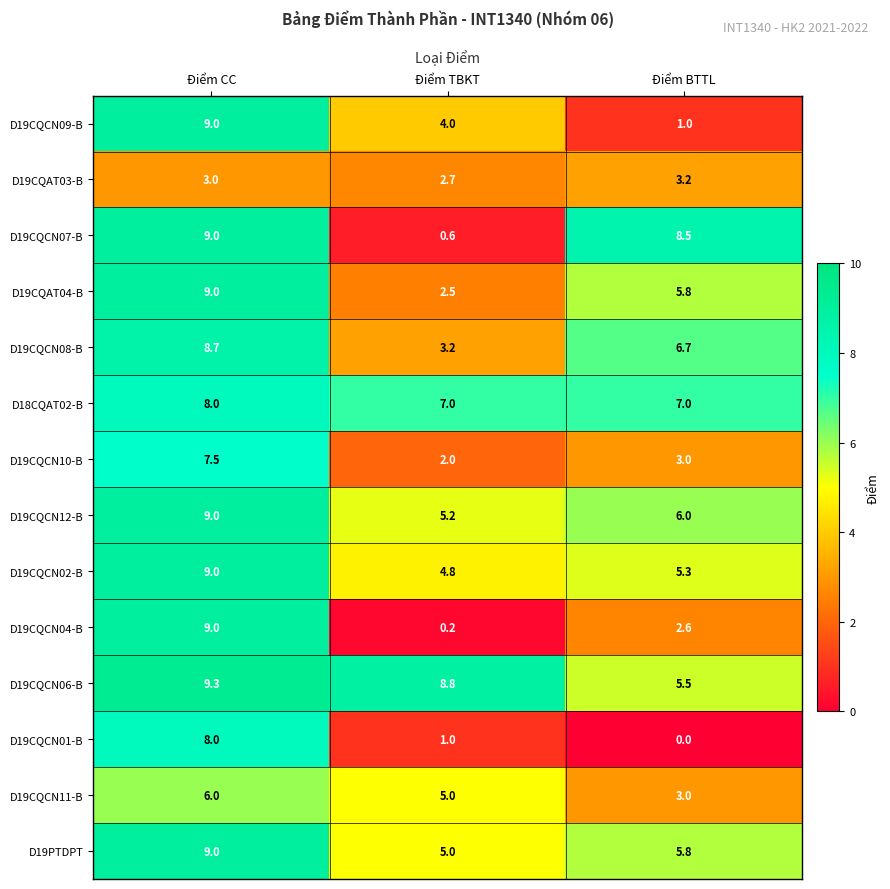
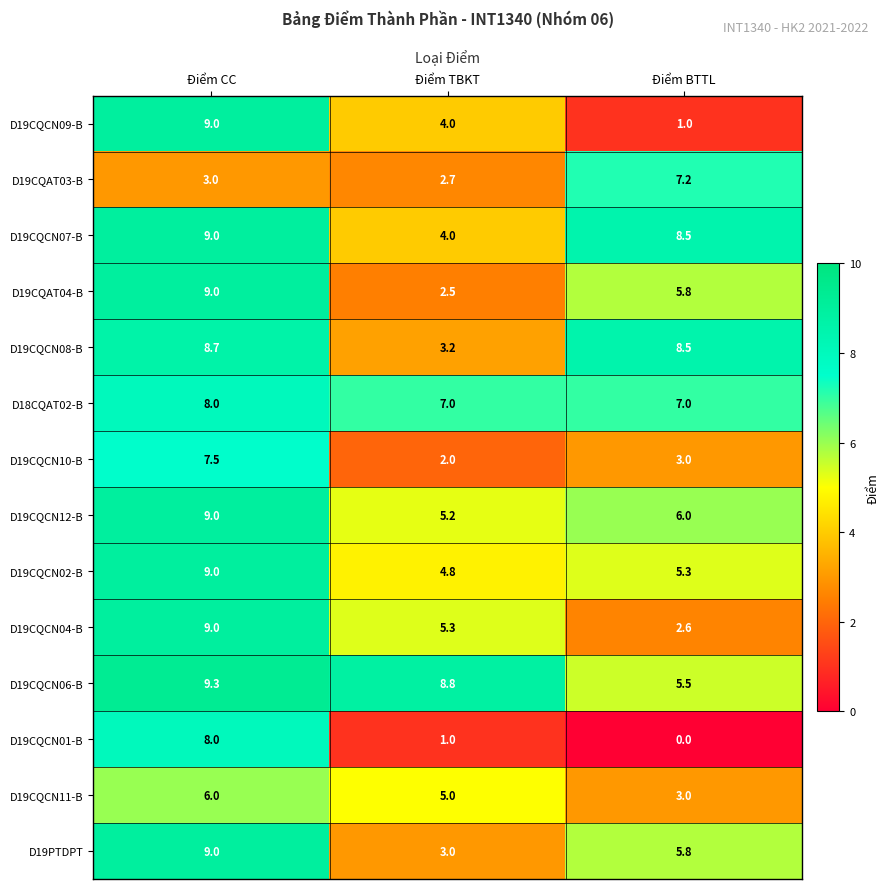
D19CQAT03-B, Điểm BTTL: 3.2 -> 7.2
D19CQCN07-B, Điểm TBKT: 0.6 -> 4.0
D19CQCN08-B, Điểm BTTL: 6.7 -> 8.5
D19CQCN04-B, Điểm TBKT: 0.2 -> 5.3
D19PTDPT, Điểm TBKT: 5.0 -> 3.0
